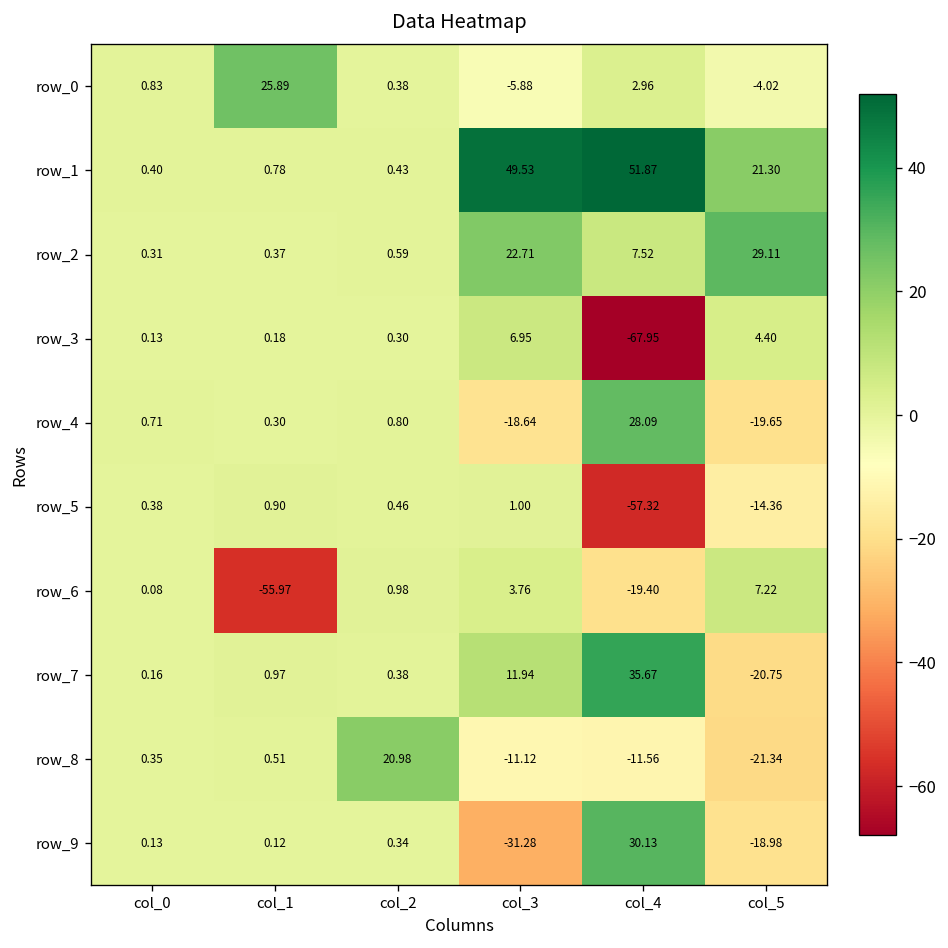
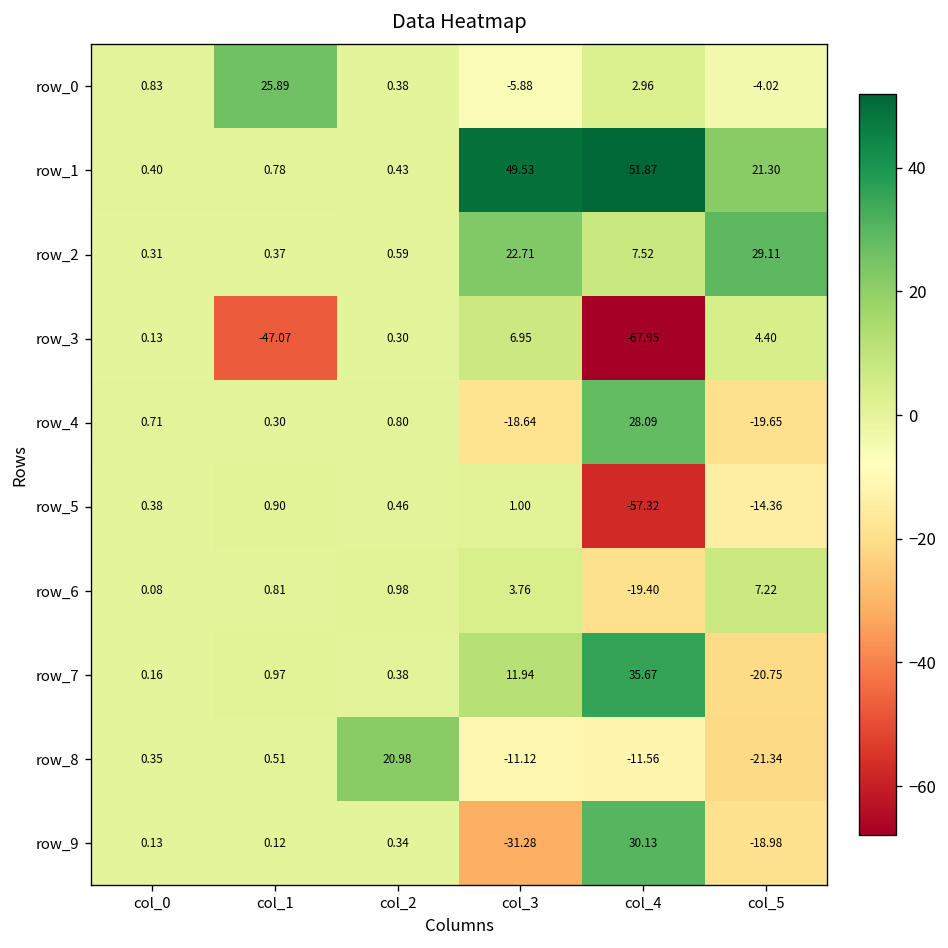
row_3, col_1: 0.18 -> -47.07
row_6, col_1: -55.97 -> 0.81
